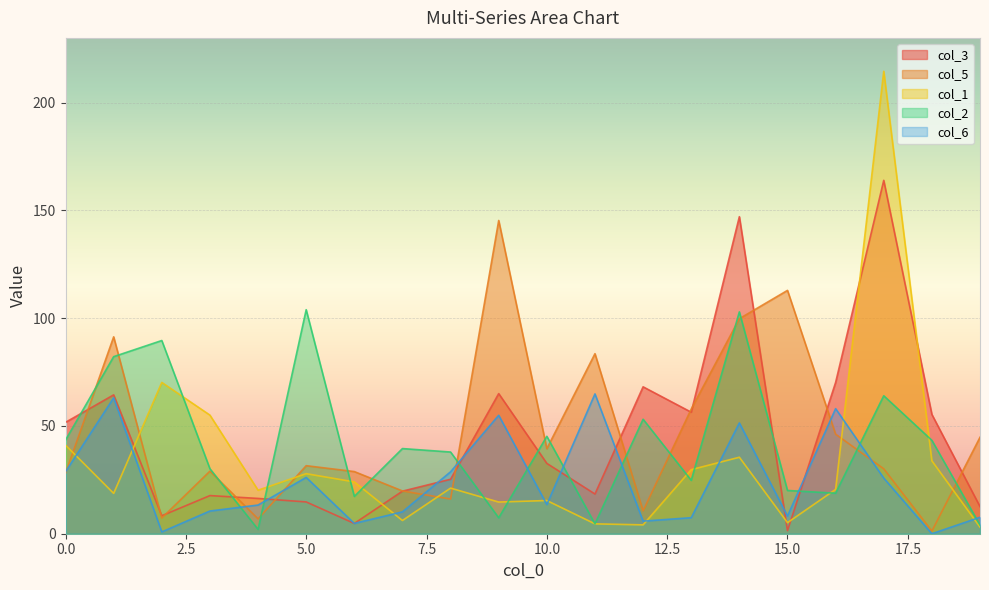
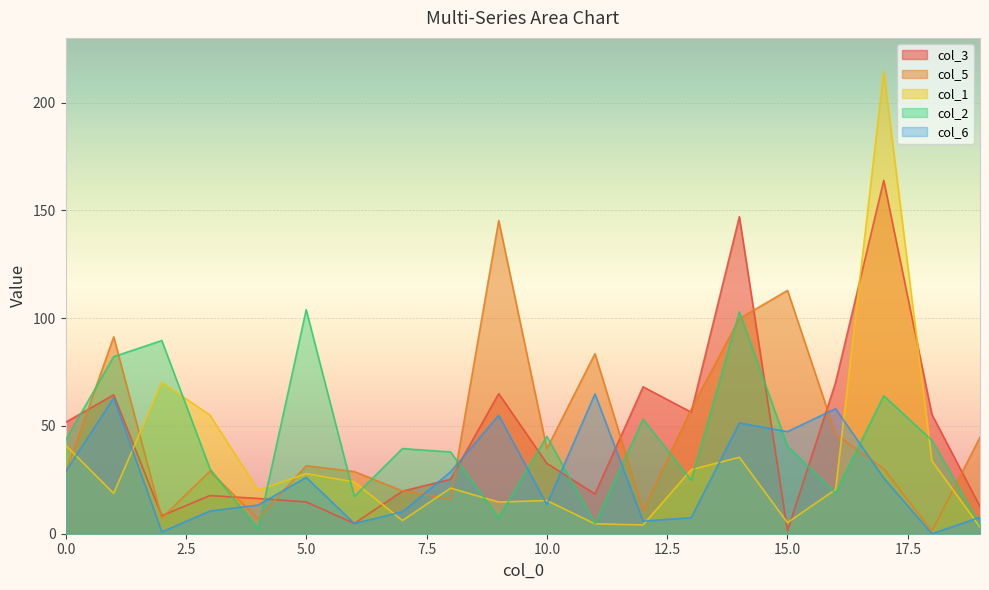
col_2, 15.0: 20 -> 41
col_6, 15.0: 8 -> 47
